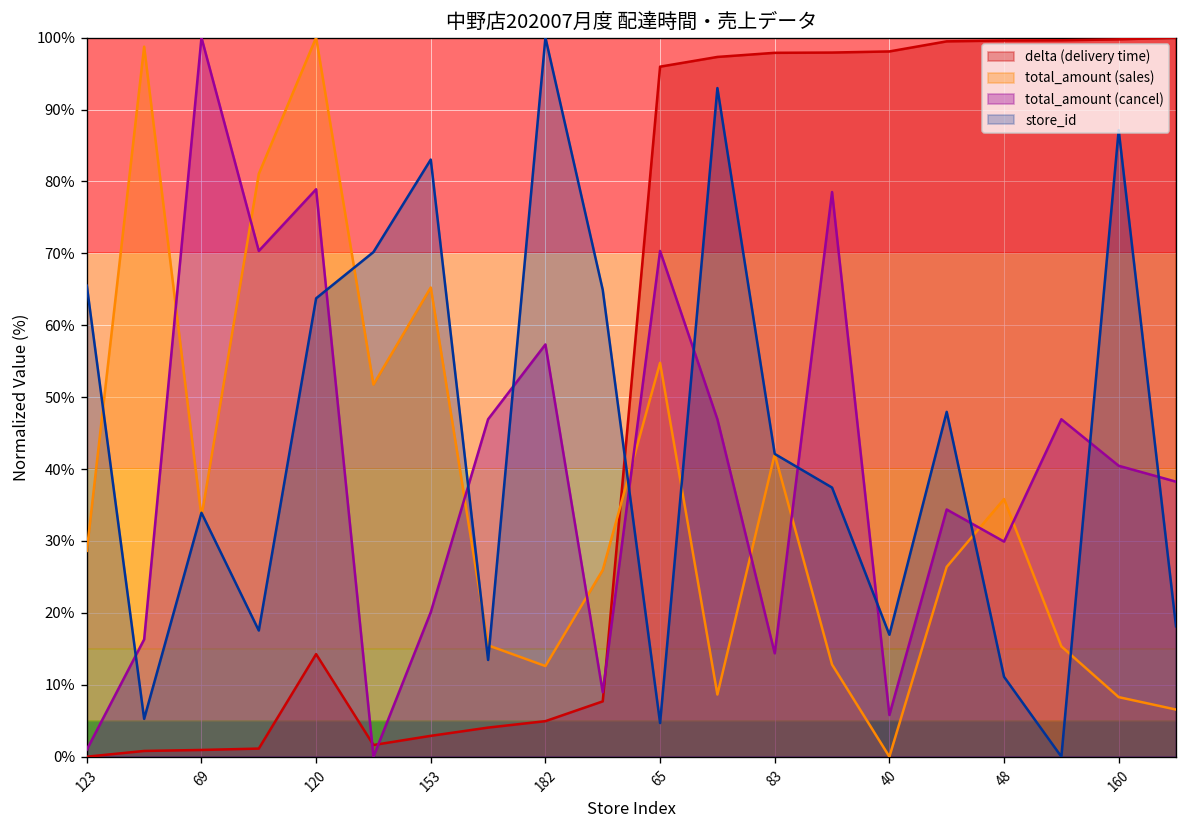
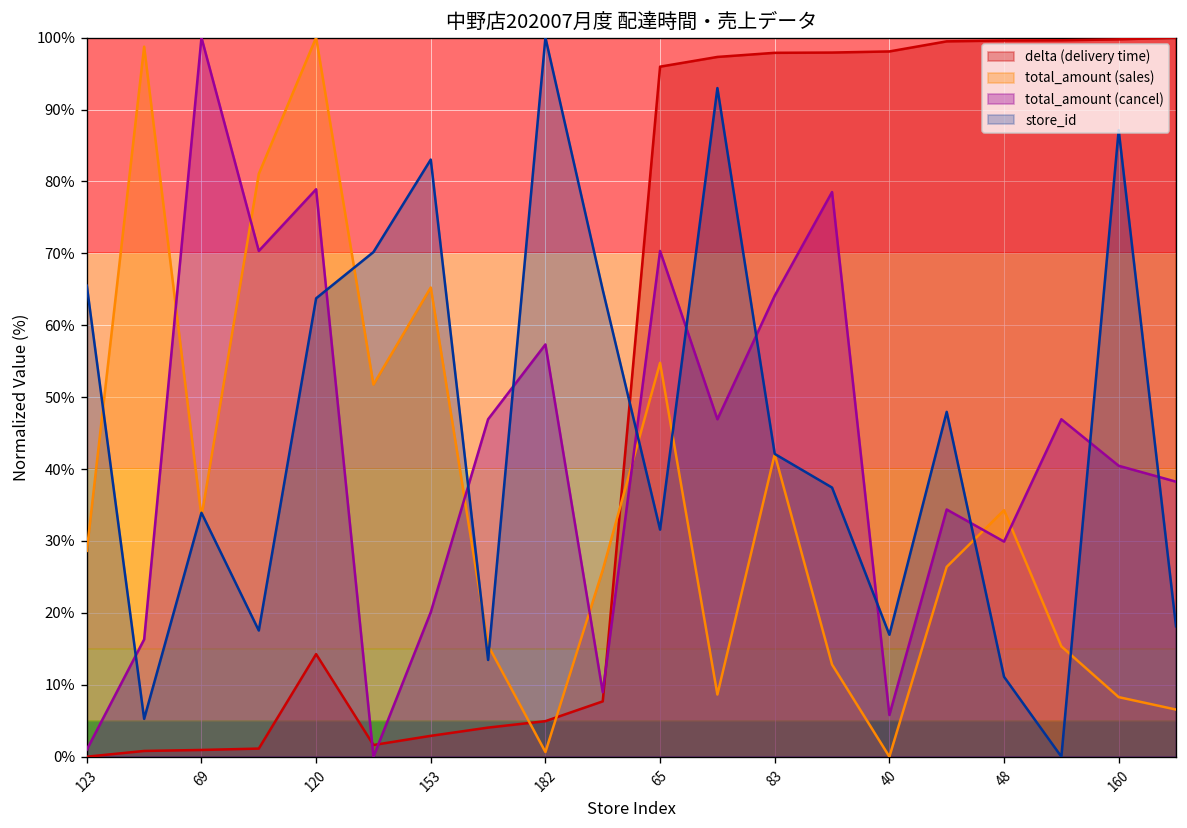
total_amount (sales), 182: 13% -> 1%
store_id, 65: 5% -> 32%
total_amount (cancel), 83: 14% -> 64%
total_amount (sales), 48: 36% -> 34%
